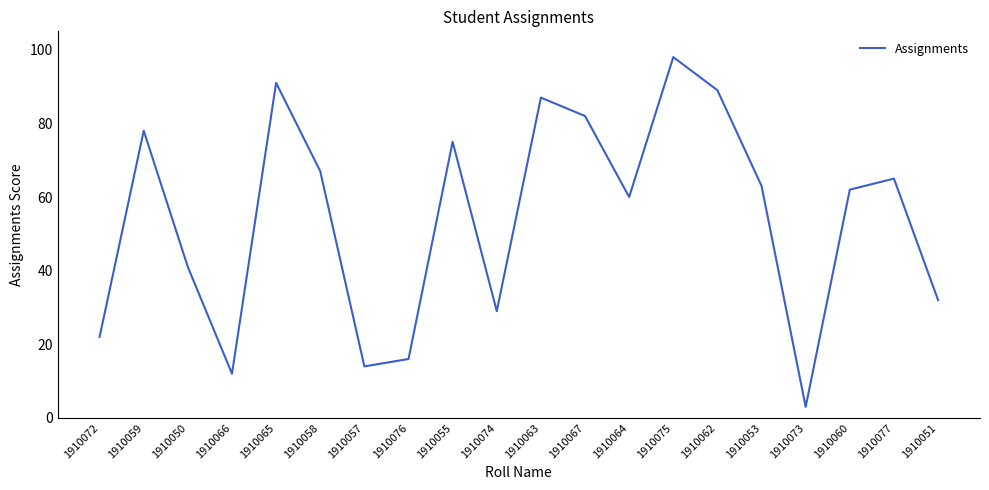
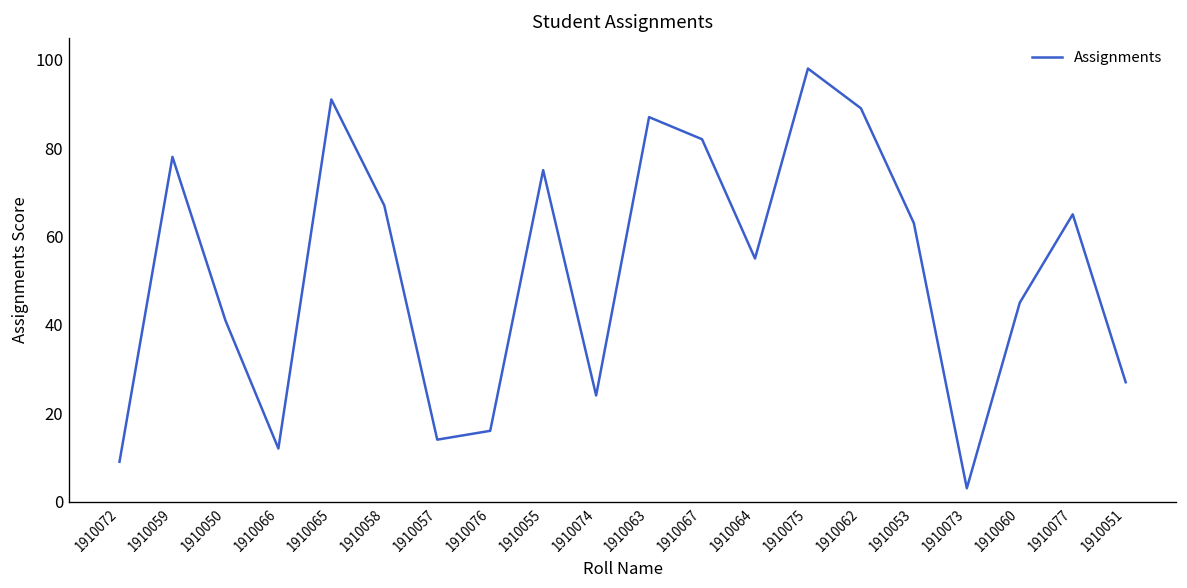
1910072: 22 -> 9
1910074: 29 -> 24
1910064: 60 -> 55
1910060: 62 -> 45
1910051: 32 -> 27
